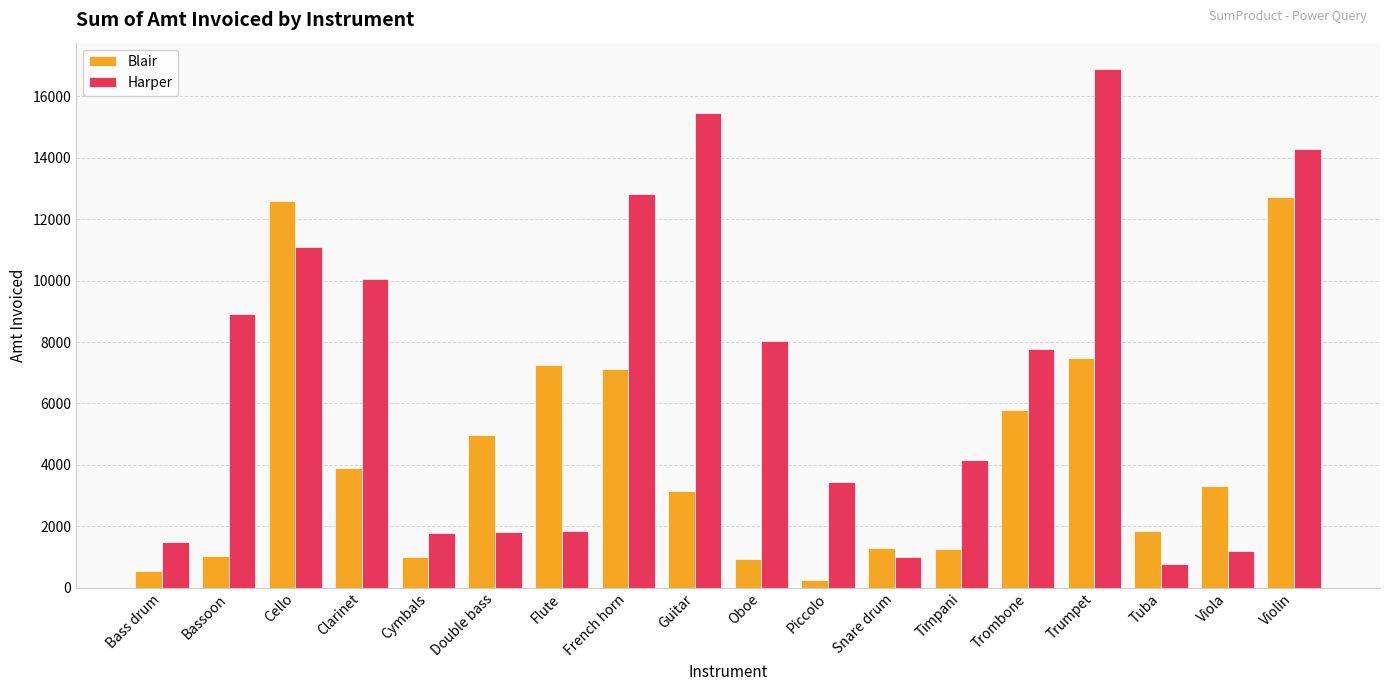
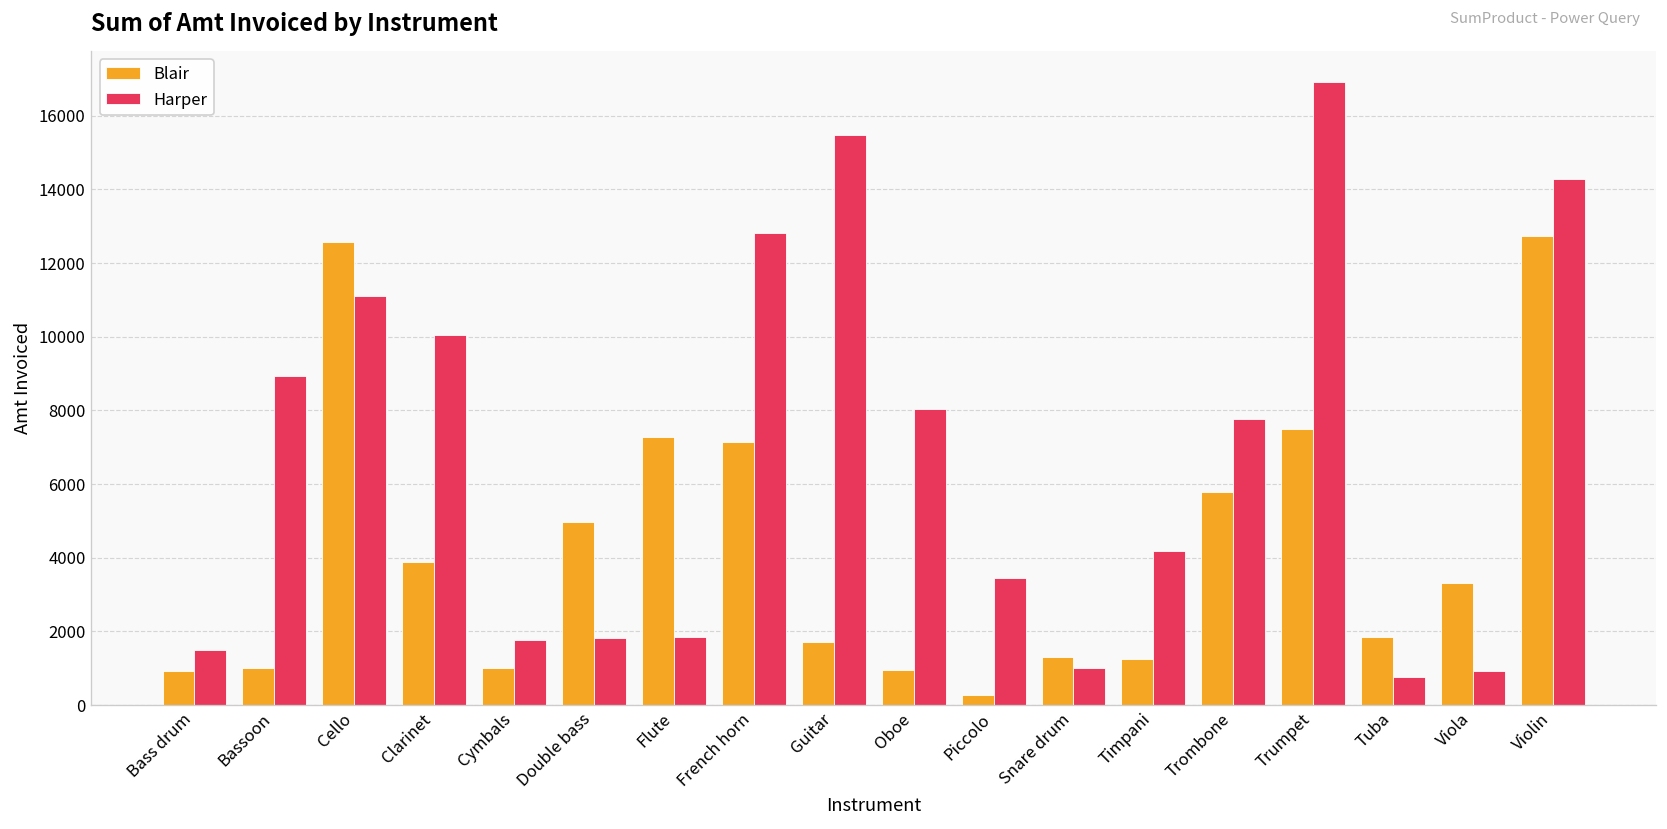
Blair, Bass drum: 500 -> 900
Blair, Guitar: 3100 -> 1700
Harper, Viola: 1200 -> 900
